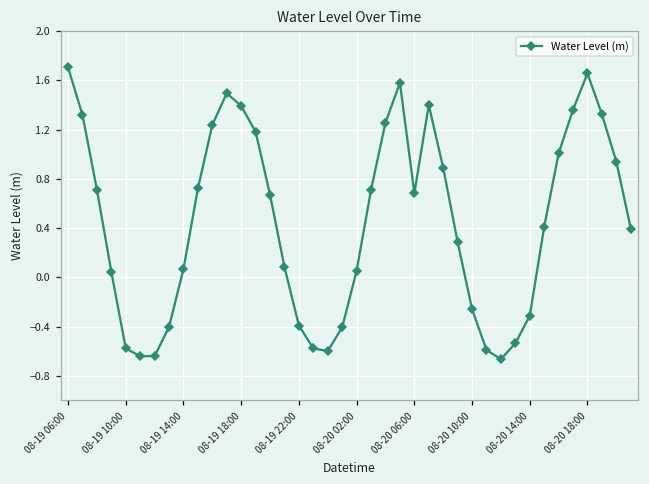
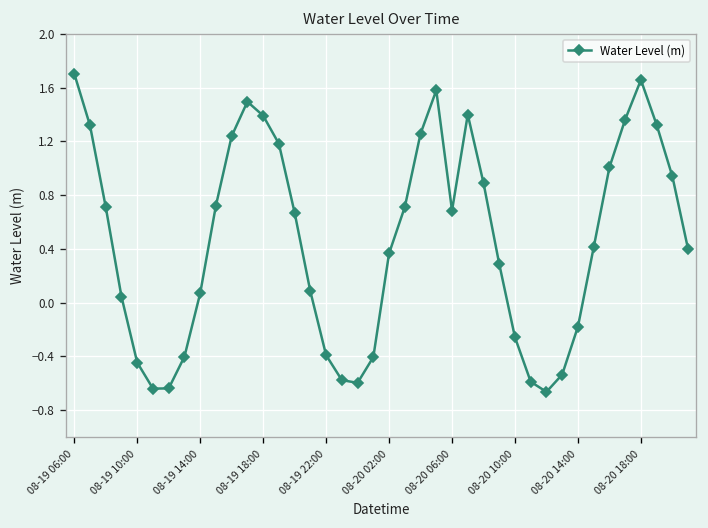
08-19 10:00: -0.58 -> -0.45
08-20 02:00: 0.05 -> 0.37
08-20 14:00: -0.31 -> -0.18
